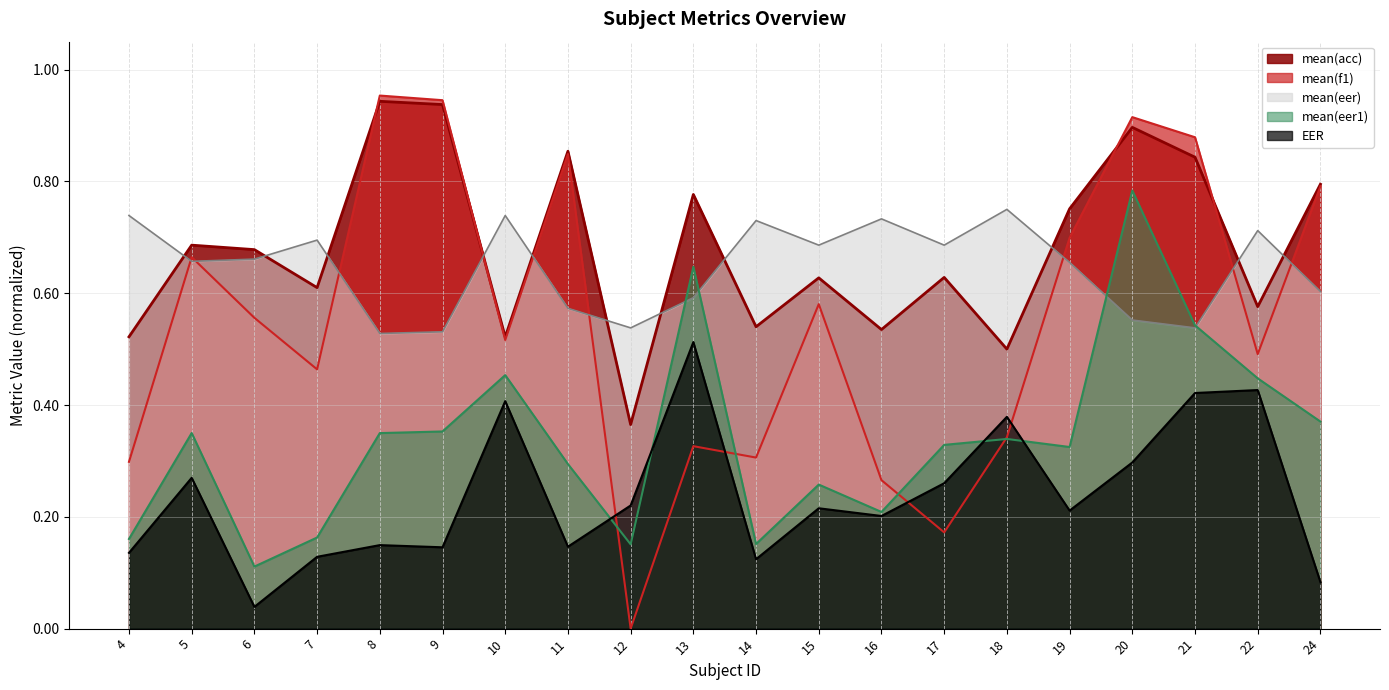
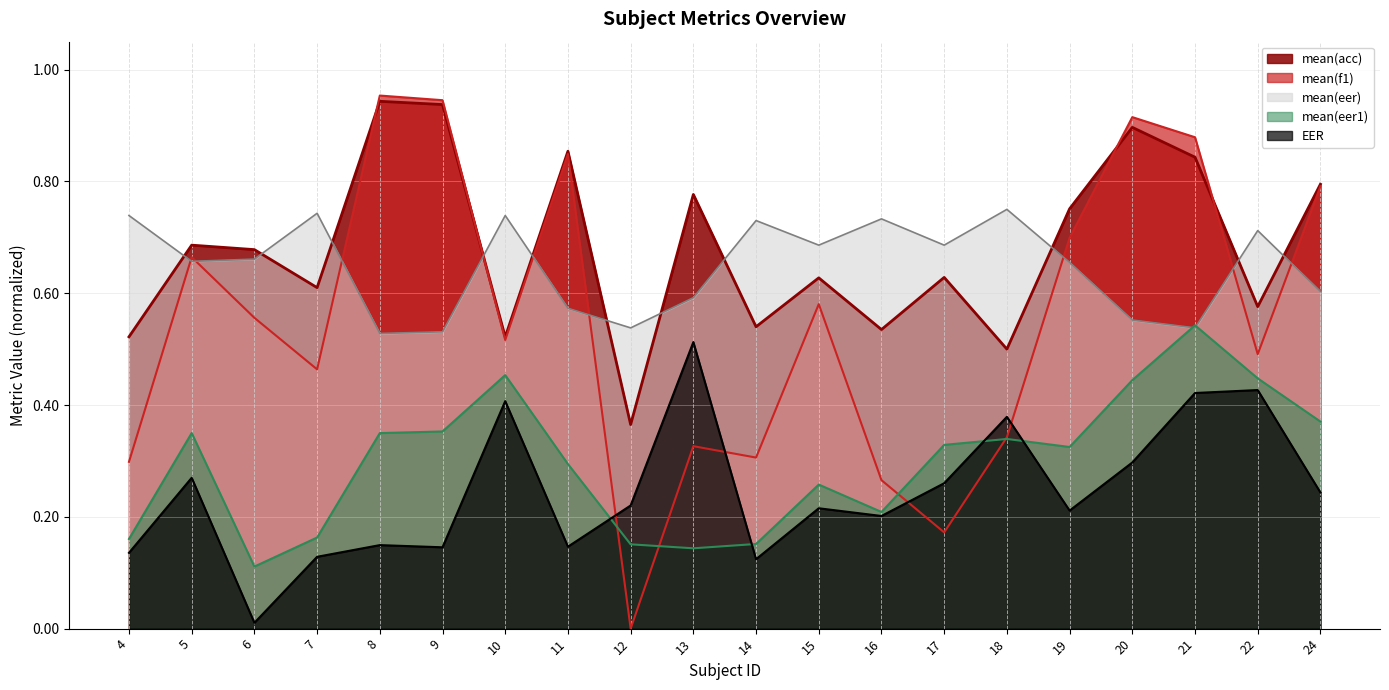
EER, 6: 0.04 -> 0.01
mean(eer), 7: 0.70 -> 0.74
mean(eer1), 13: 0.65 -> 0.14
mean(eer1), 20: 0.78 -> 0.44
EER, 24: 0.08 -> 0.24
